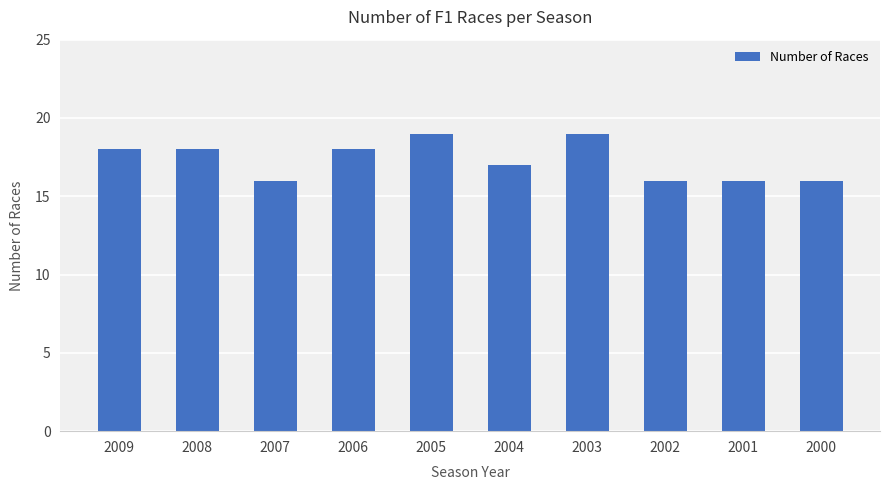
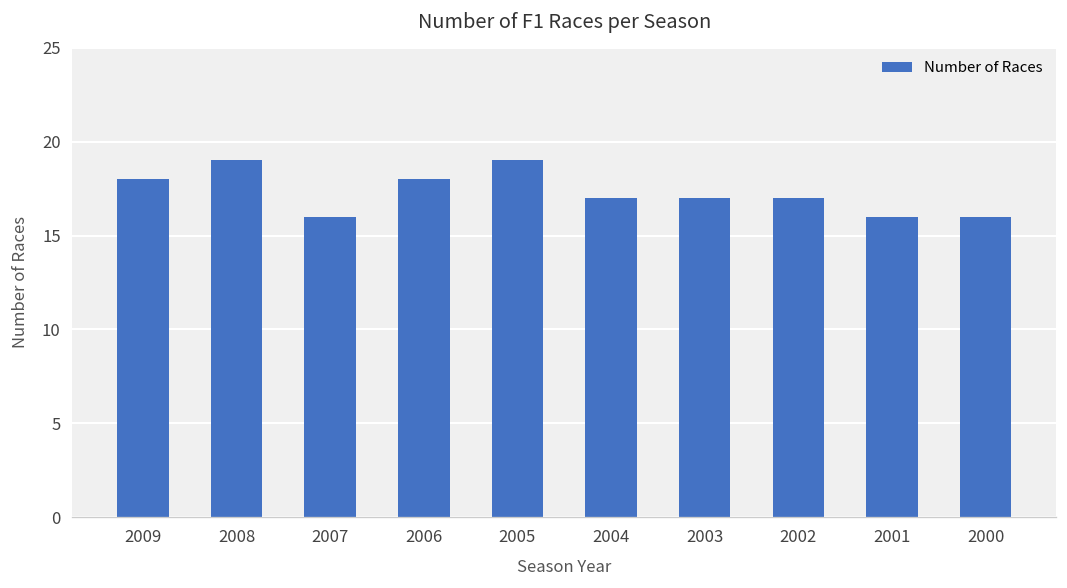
2008: 18 -> 19
2003: 19 -> 17
2002: 16 -> 17
